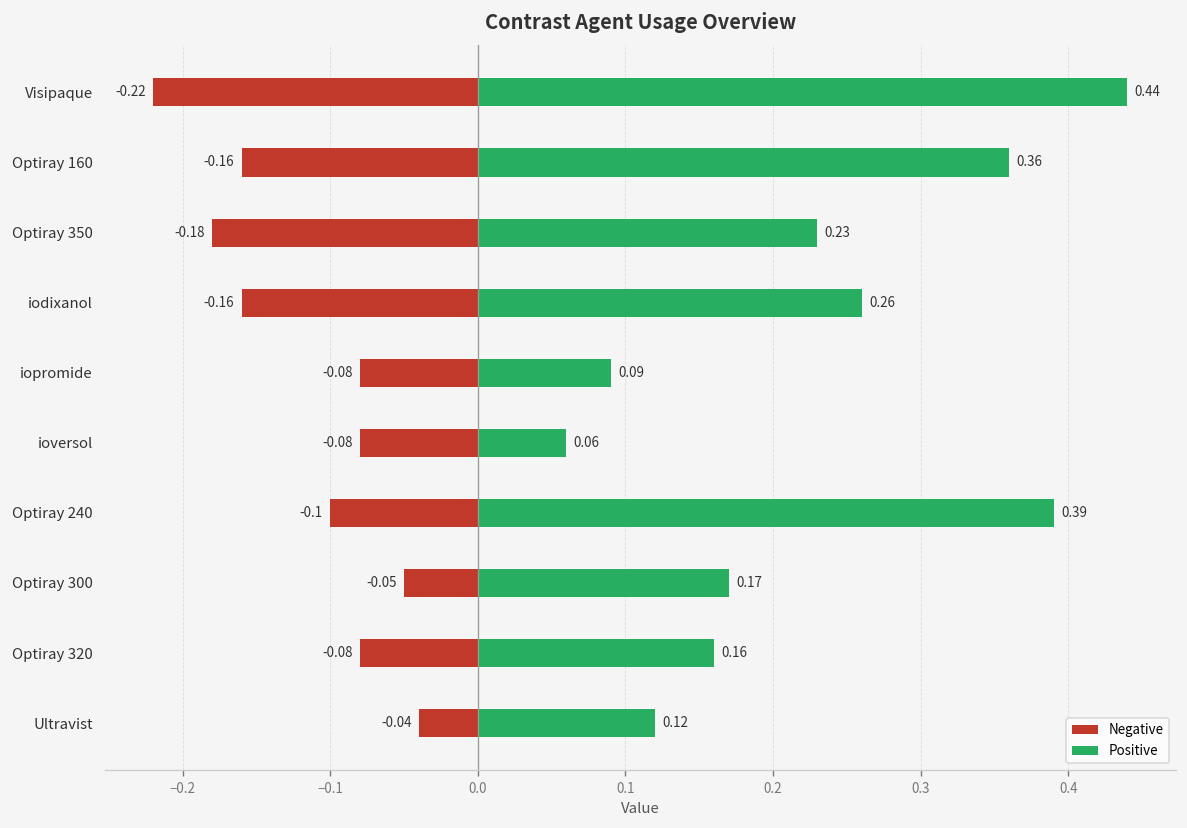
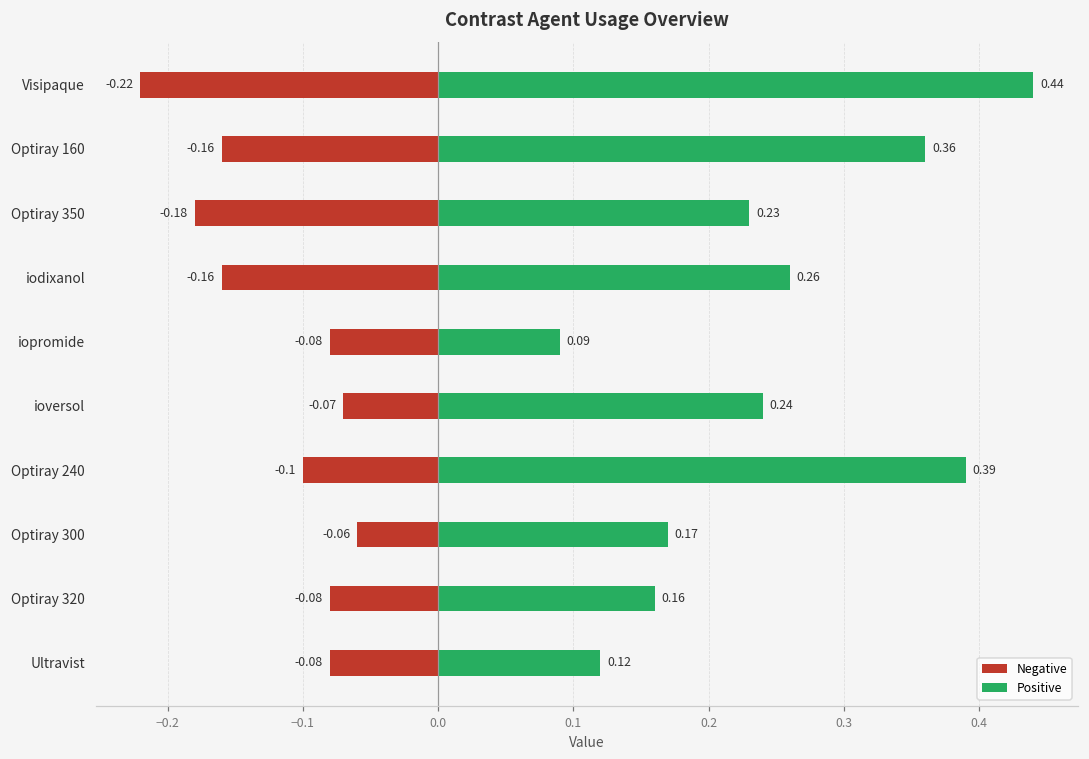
Negative, ioversol: -0.08 -> -0.07
Positive, ioversol: 0.06 -> 0.24
Negative, Optiray 300: -0.05 -> -0.06
Negative, Ultravist: -0.04 -> -0.08
